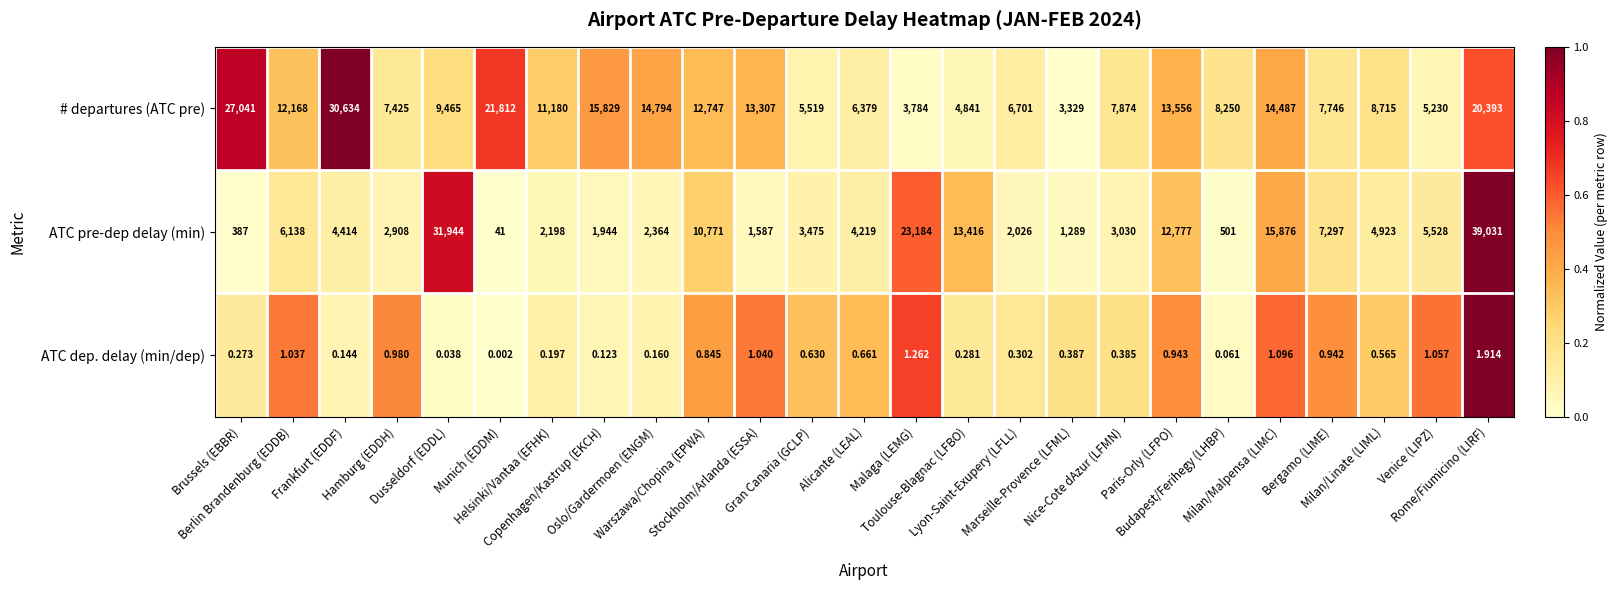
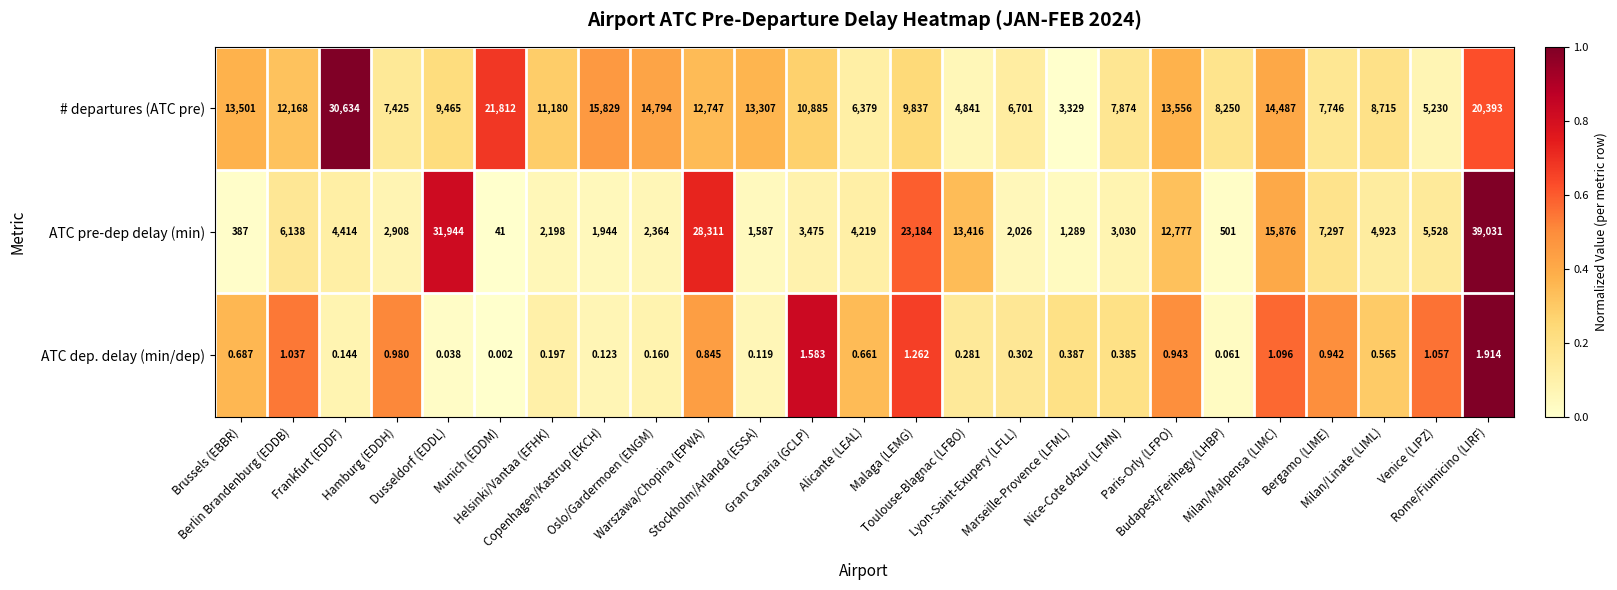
# departures (ATC pre), Brussels (EBBR): 27,041 -> 13,501
# departures (ATC pre), Gran Canaria (GCLP): 5,519 -> 10,885
# departures (ATC pre), Malaga (LEMG): 3,784 -> 9,837
ATC pre-dep delay (min), Warszawa/Chopina (EPWA): 10,771 -> 28,311
ATC dep. delay (min/dep), Brussels (EBBR): 0.273 -> 0.687
ATC dep. delay (min/dep), Stockholm/Arlanda (ESSA): 1.040 -> 0.119
ATC dep. delay (min/dep), Gran Canaria (GCLP): 0.630 -> 1.583
